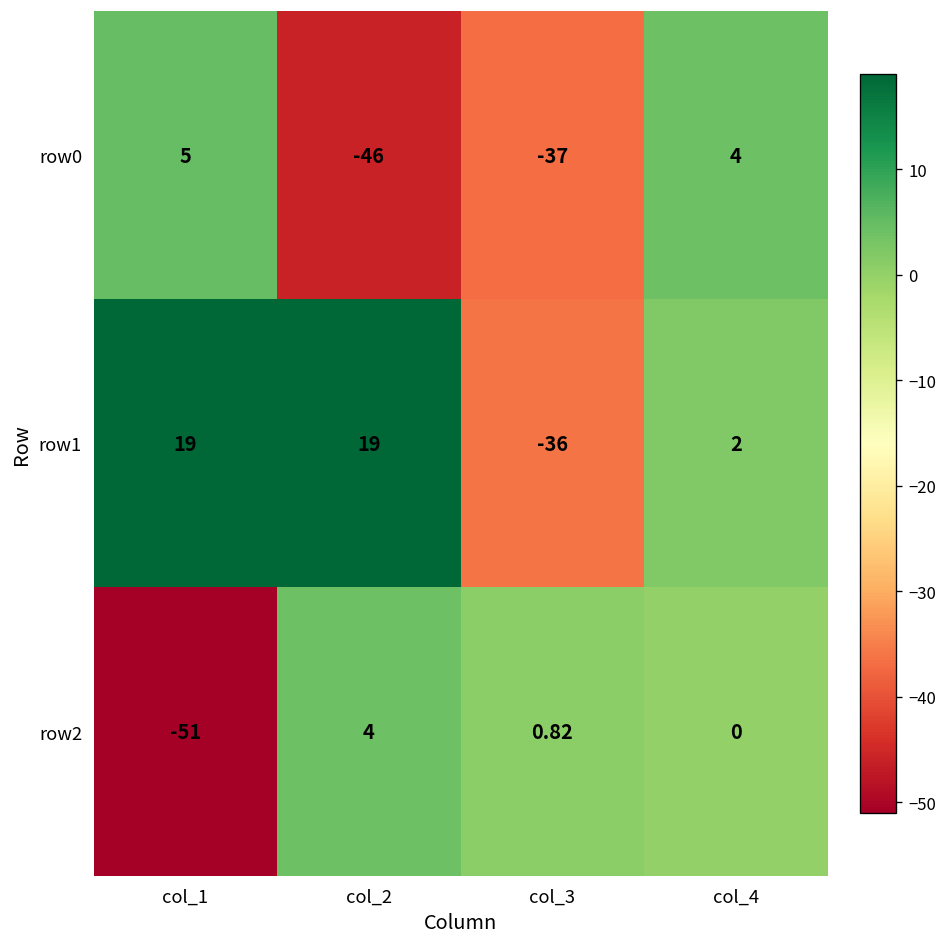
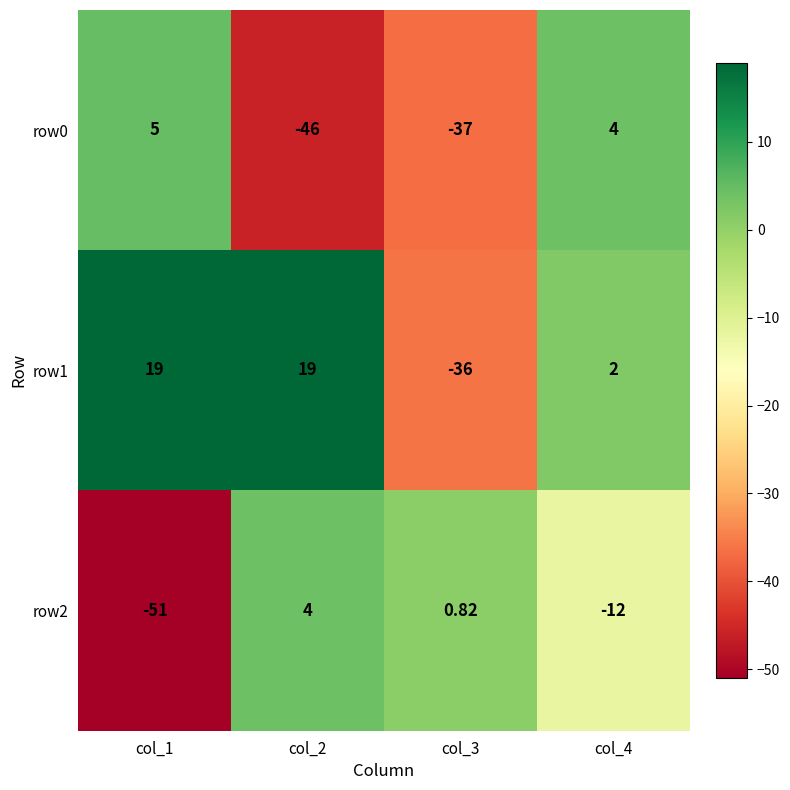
row2, col_4: 0 -> -12
